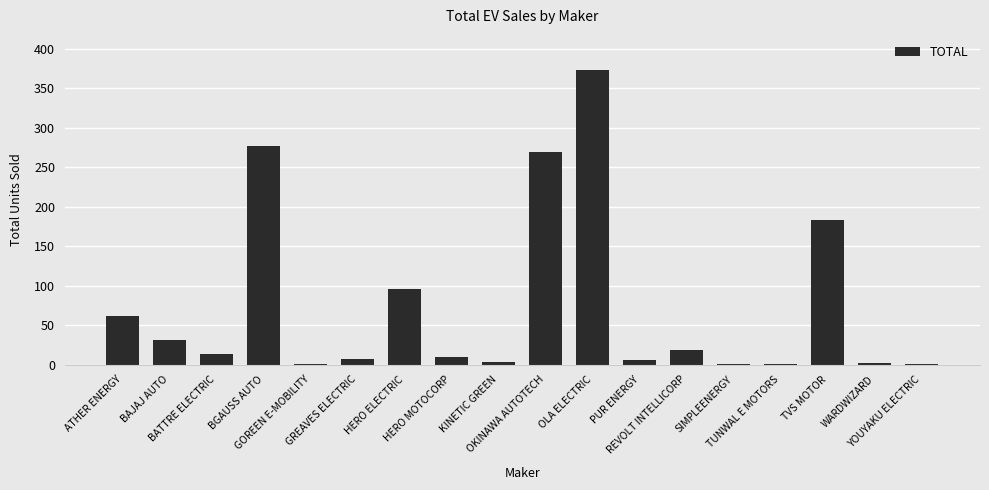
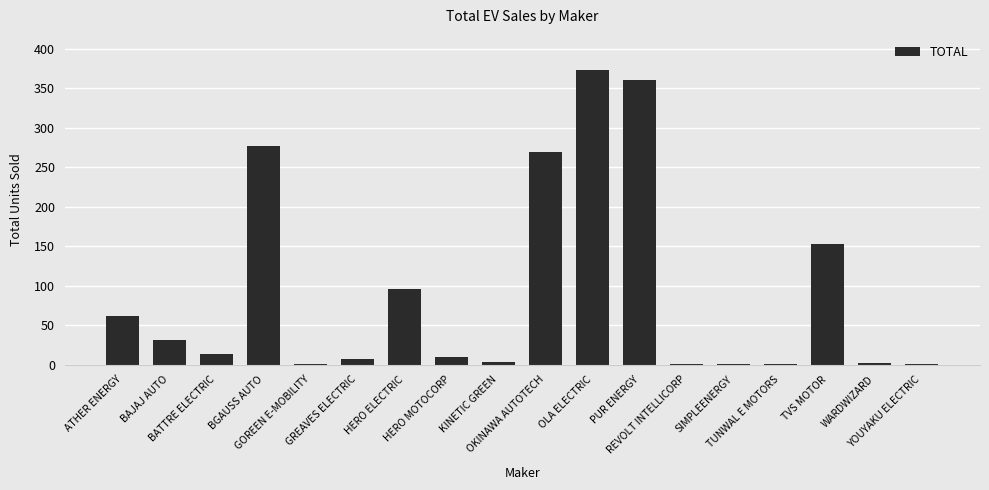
PUR ENERGY: 10 -> 360
REVOLT INTELLICORP: 20 -> 0
TVS MOTOR: 180 -> 150
